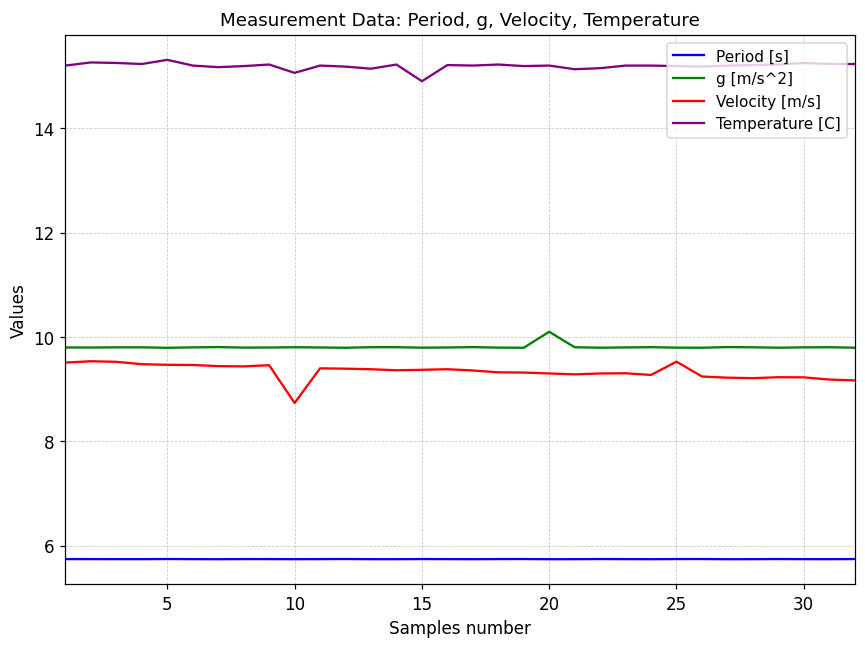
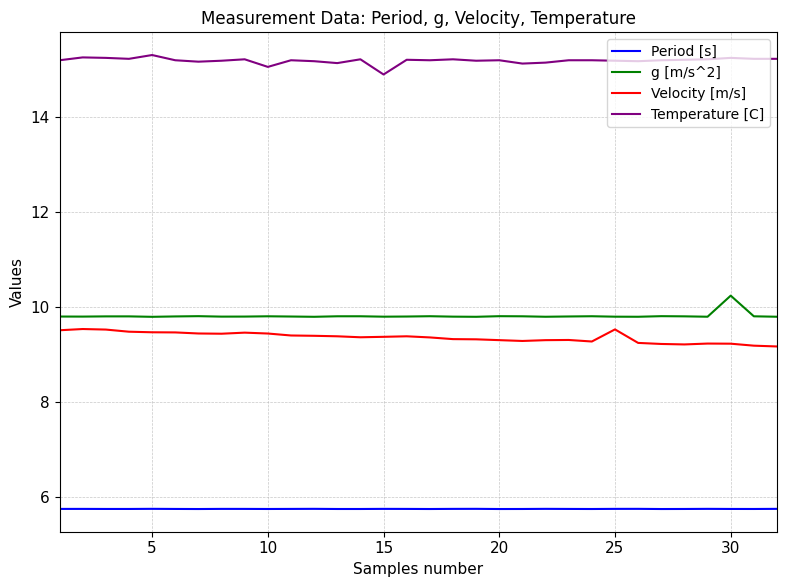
Velocity [m/s], 10: 8.7 -> 9.4
g [m/s^2], 20: 10.1 -> 9.8
g [m/s^2], 30: 9.8 -> 10.2
